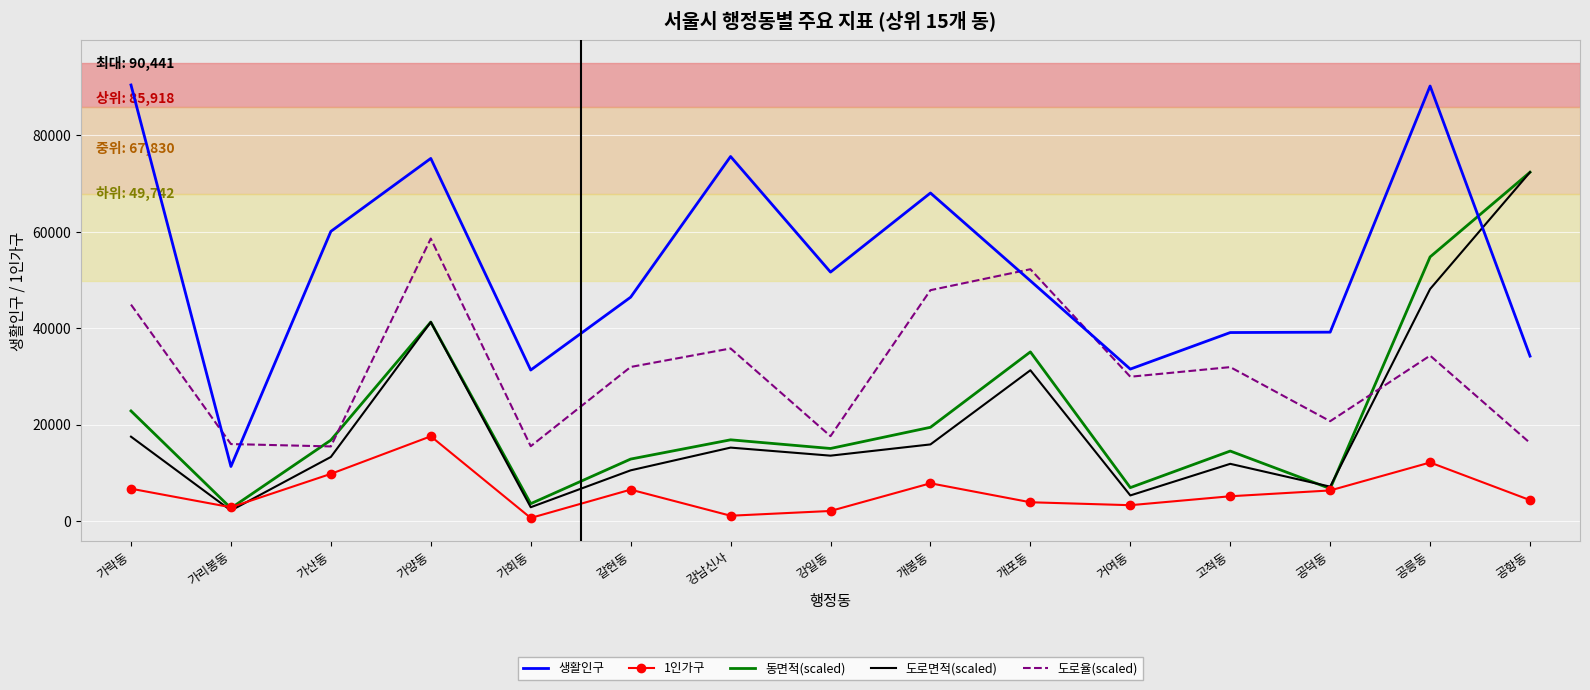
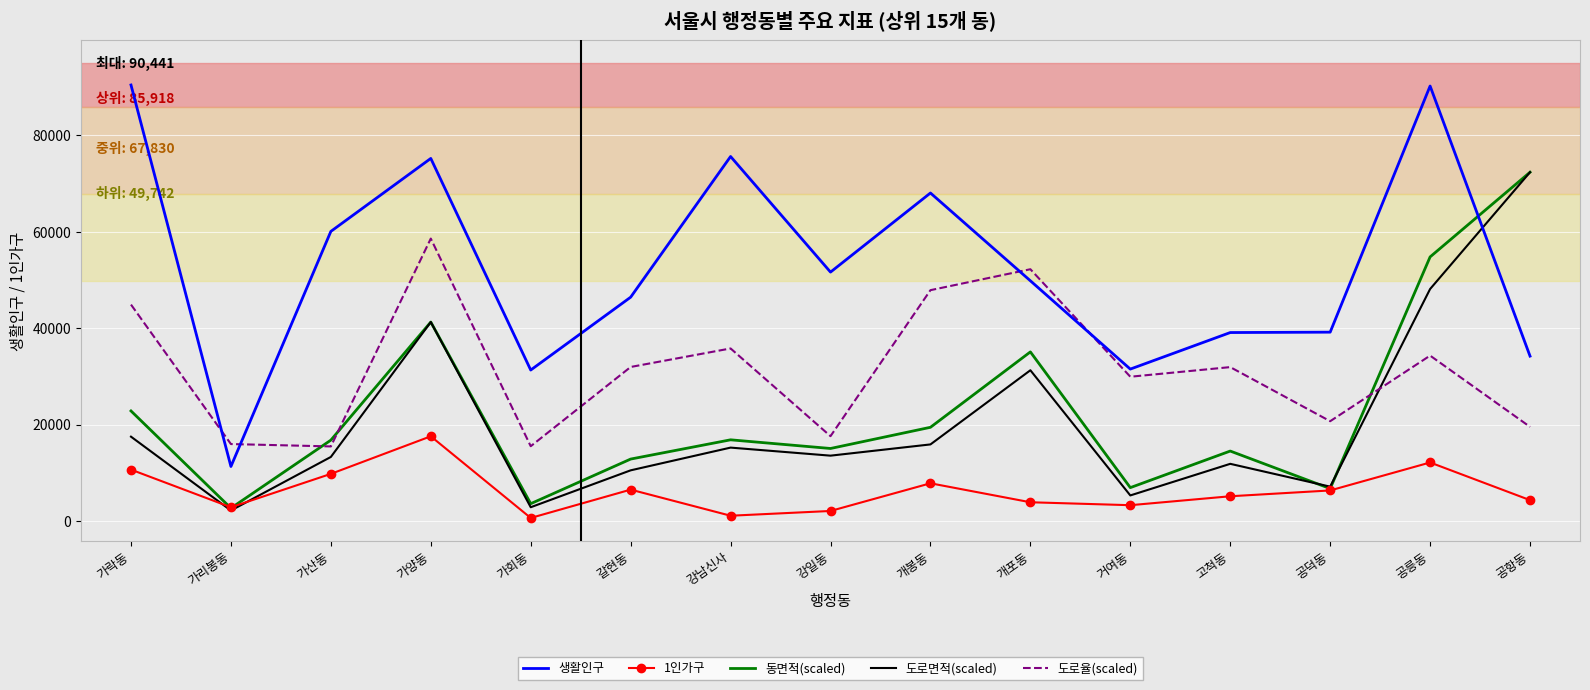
1인가구, 가락동: 7000 -> 11000
도로율(scaled), 공항동: 16000 -> 20000
